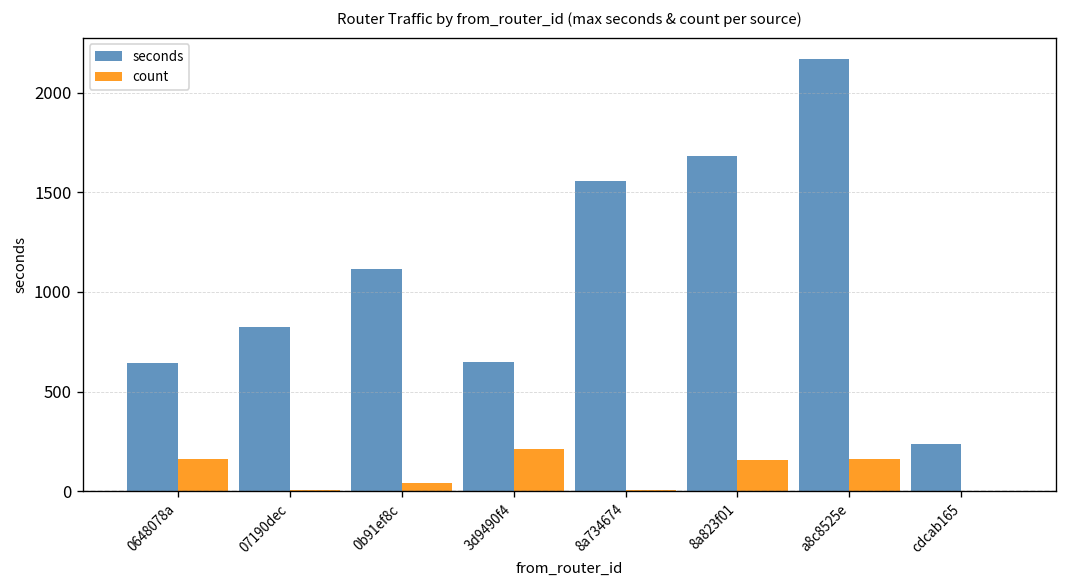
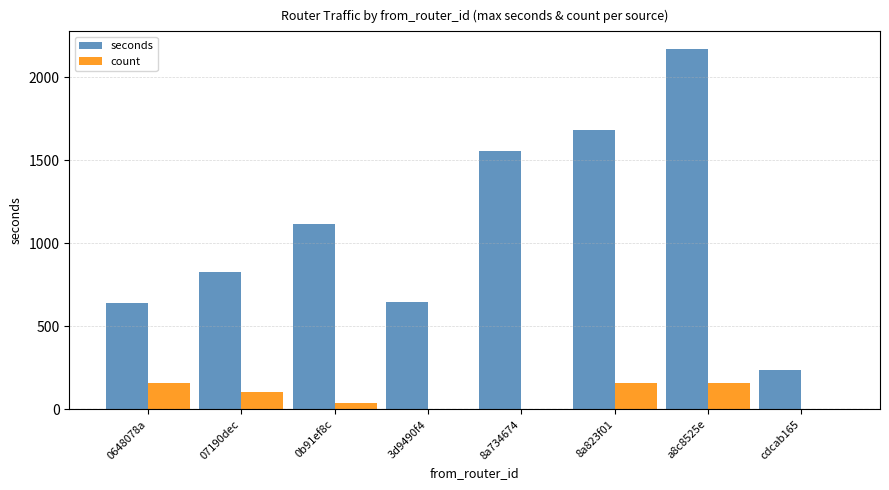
count, 07190dec: 10 -> 110
count, 3d9490f4: 210 -> 0
